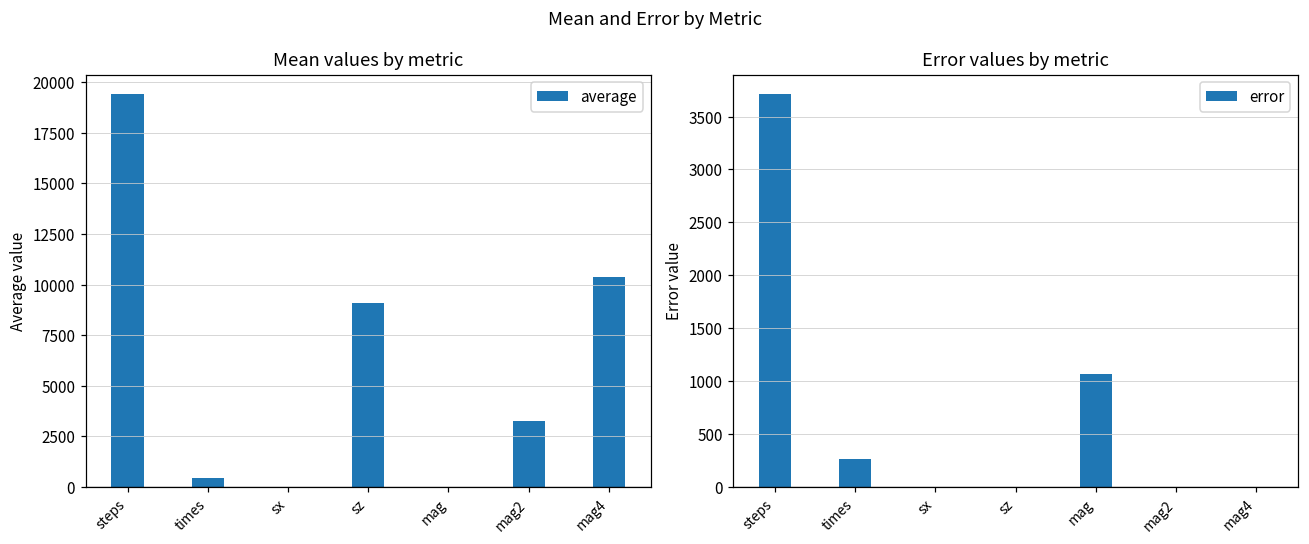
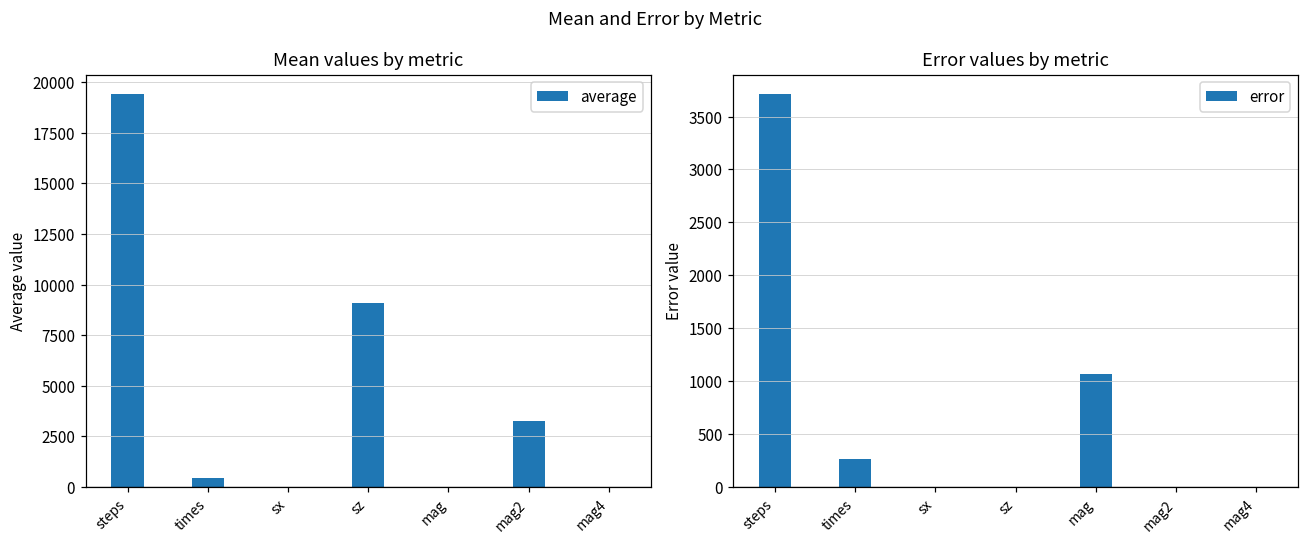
Mean values by metric, mag4: 10400 -> 0
